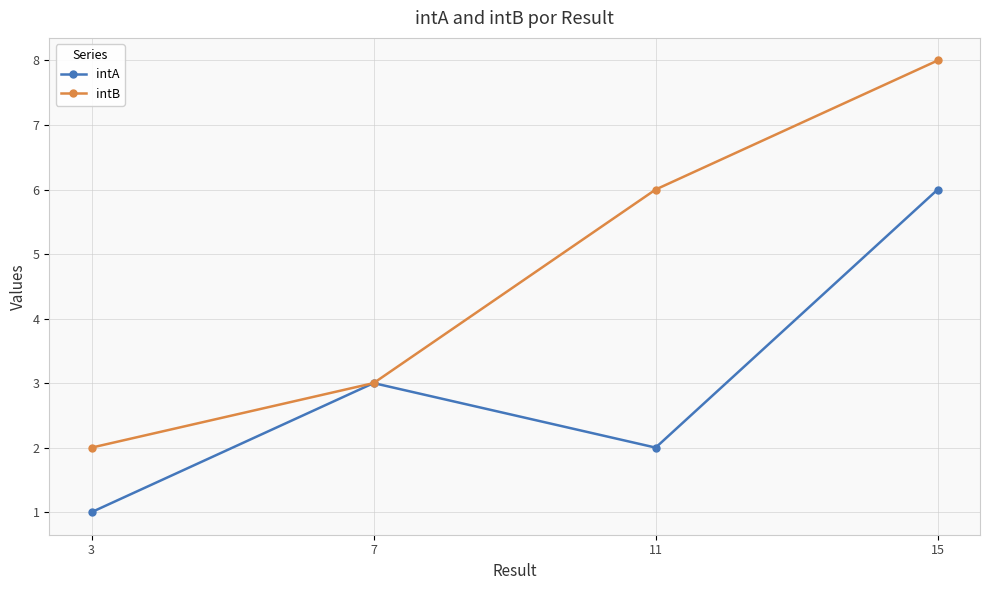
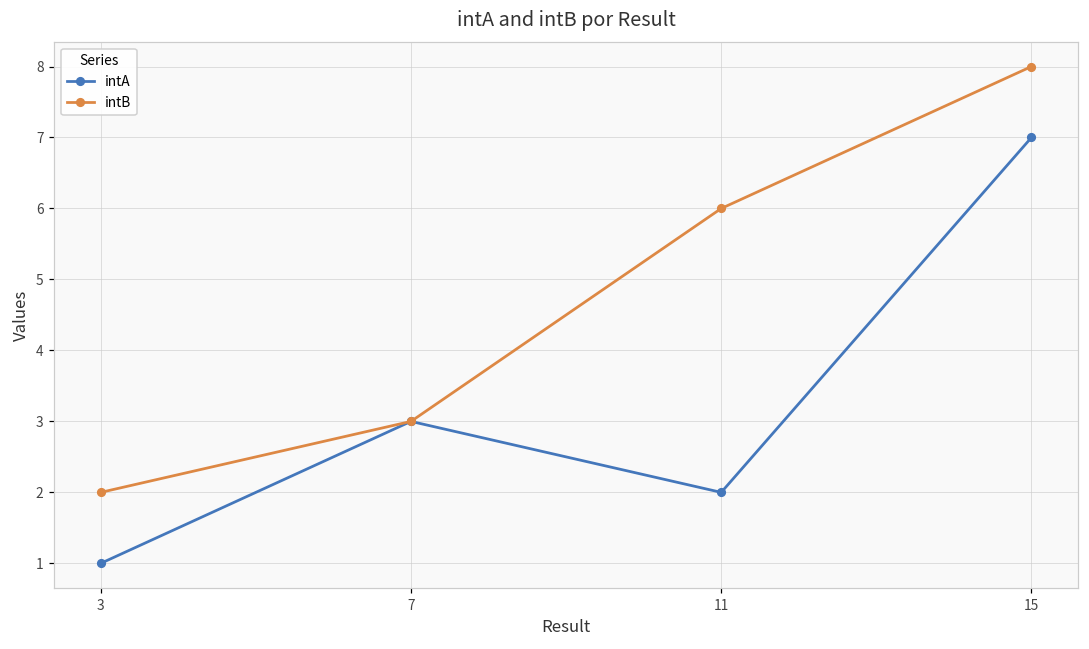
intA, 15: 6 -> 7
